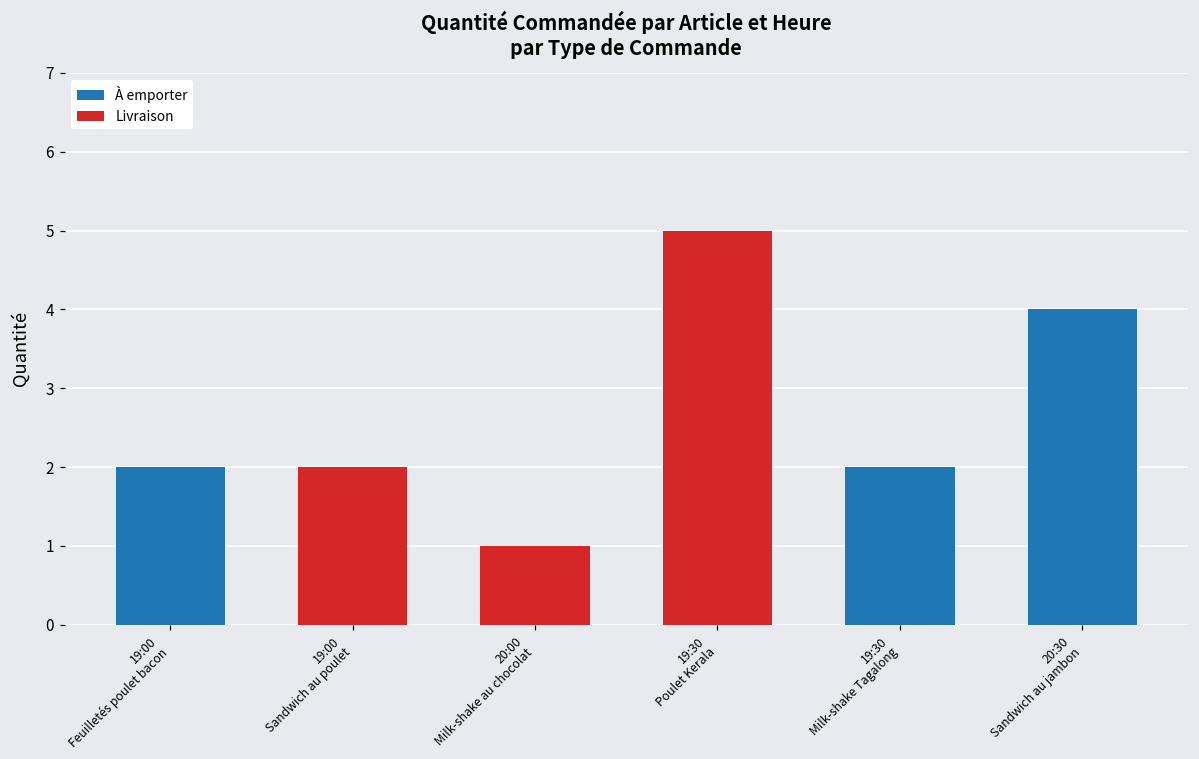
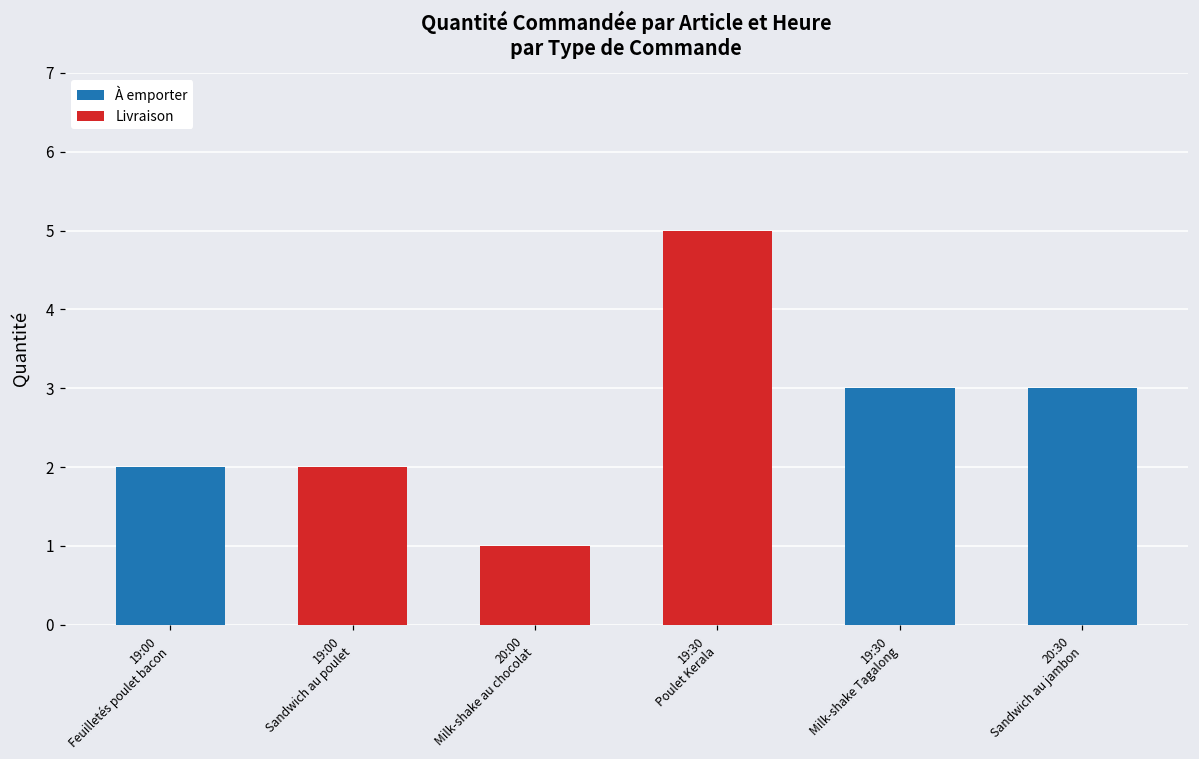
À emporter, 19:30 Milk-shake Tagalong: 2 -> 3
À emporter, 20:30 Sandwich au jambon: 4 -> 3
